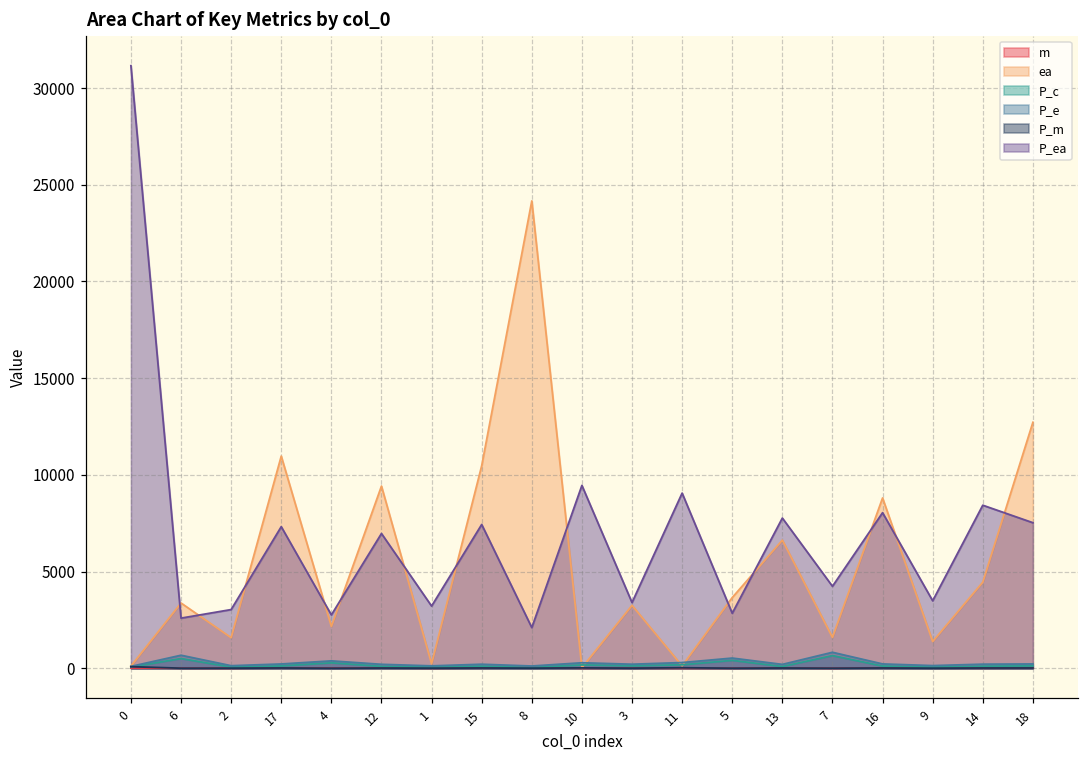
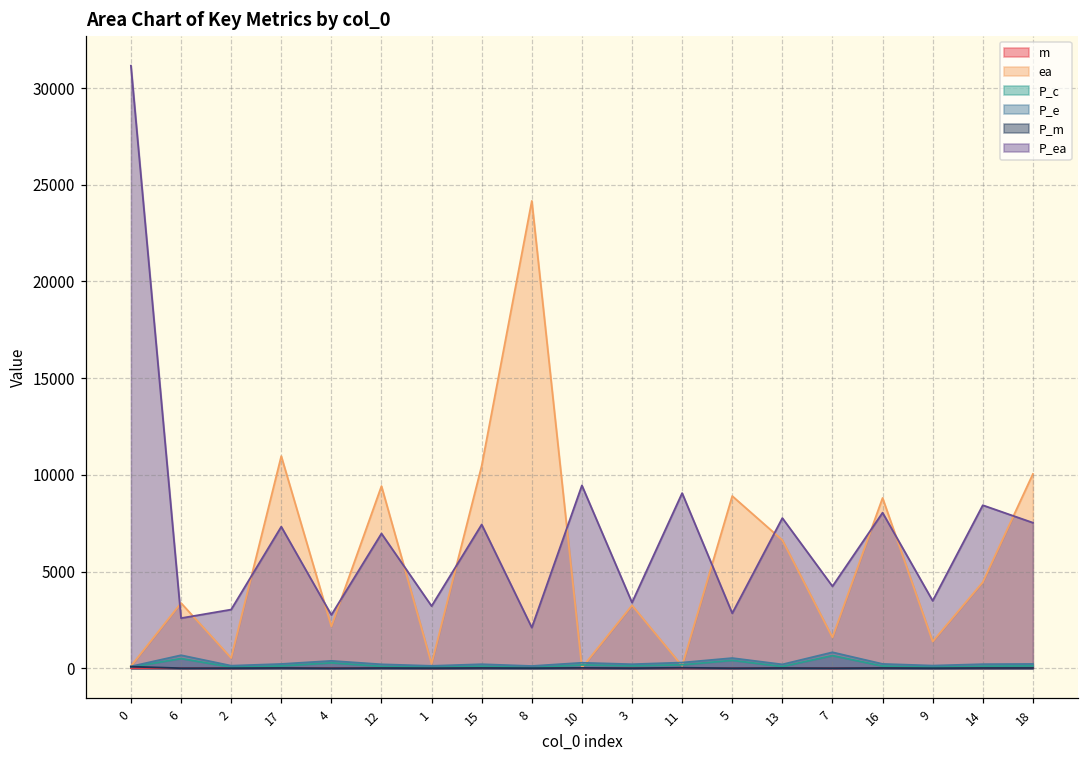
ea, 2: 1600 -> 500
ea, 5: 3700 -> 8900
ea, 18: 12700 -> 10000
